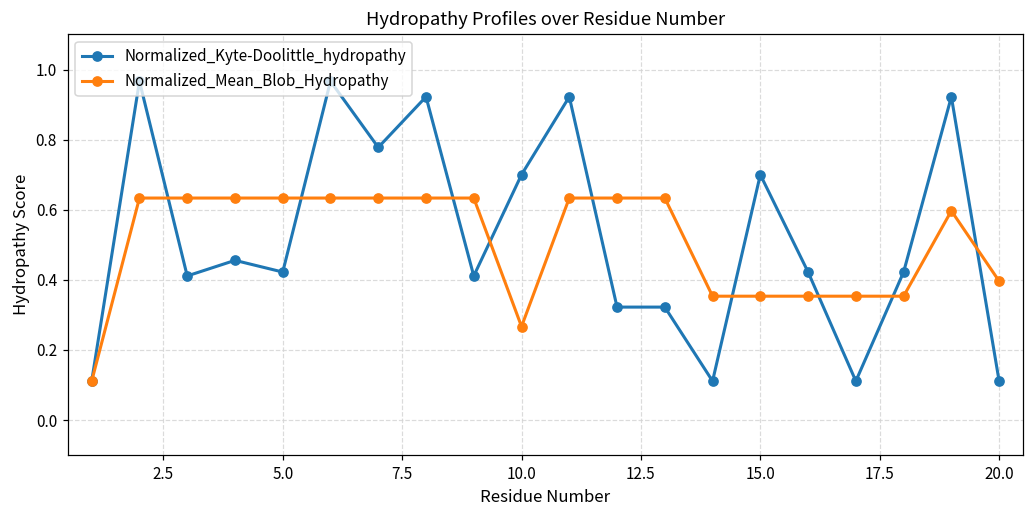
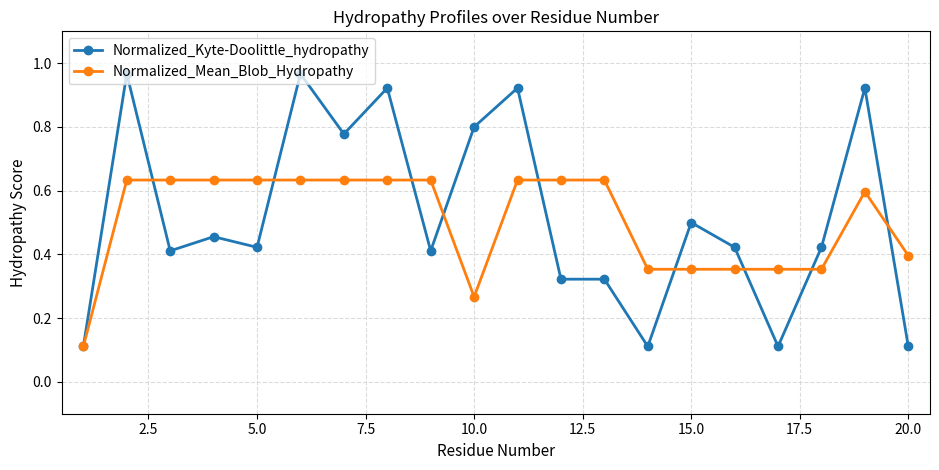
Normalized_Kyte-Doolittle_hydropathy, 10.0: 0.7 -> 0.8
Normalized_Kyte-Doolittle_hydropathy, 15.0: 0.7 -> 0.5
